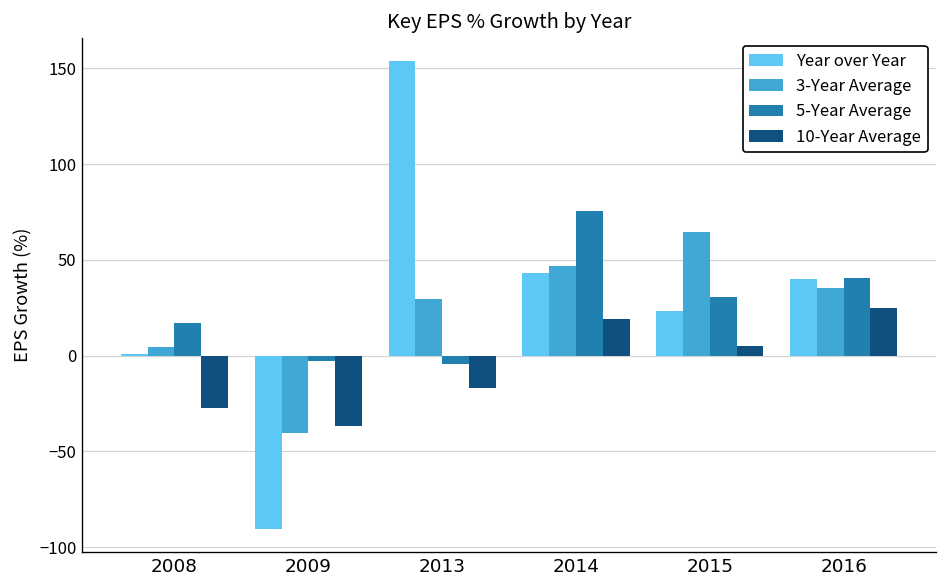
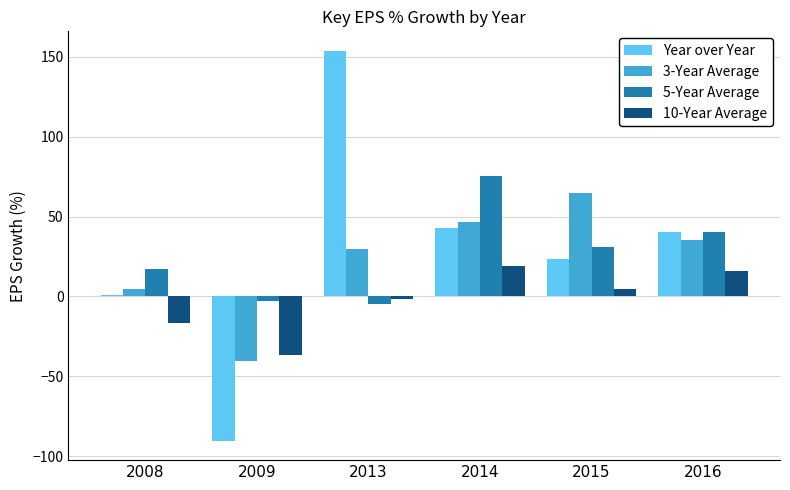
10-Year Average, 2008: -27 -> -17
10-Year Average, 2013: -17 -> -1
10-Year Average, 2016: 25 -> 16
